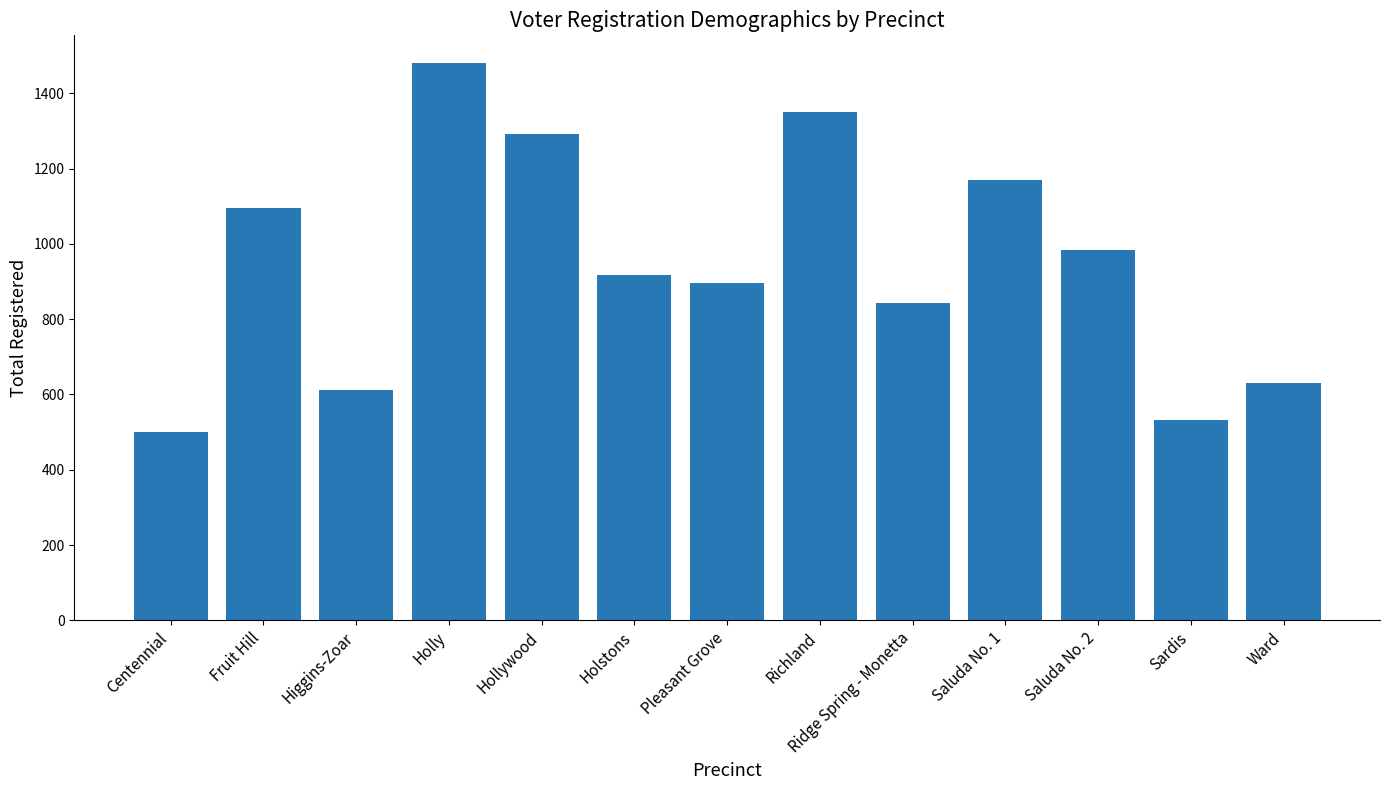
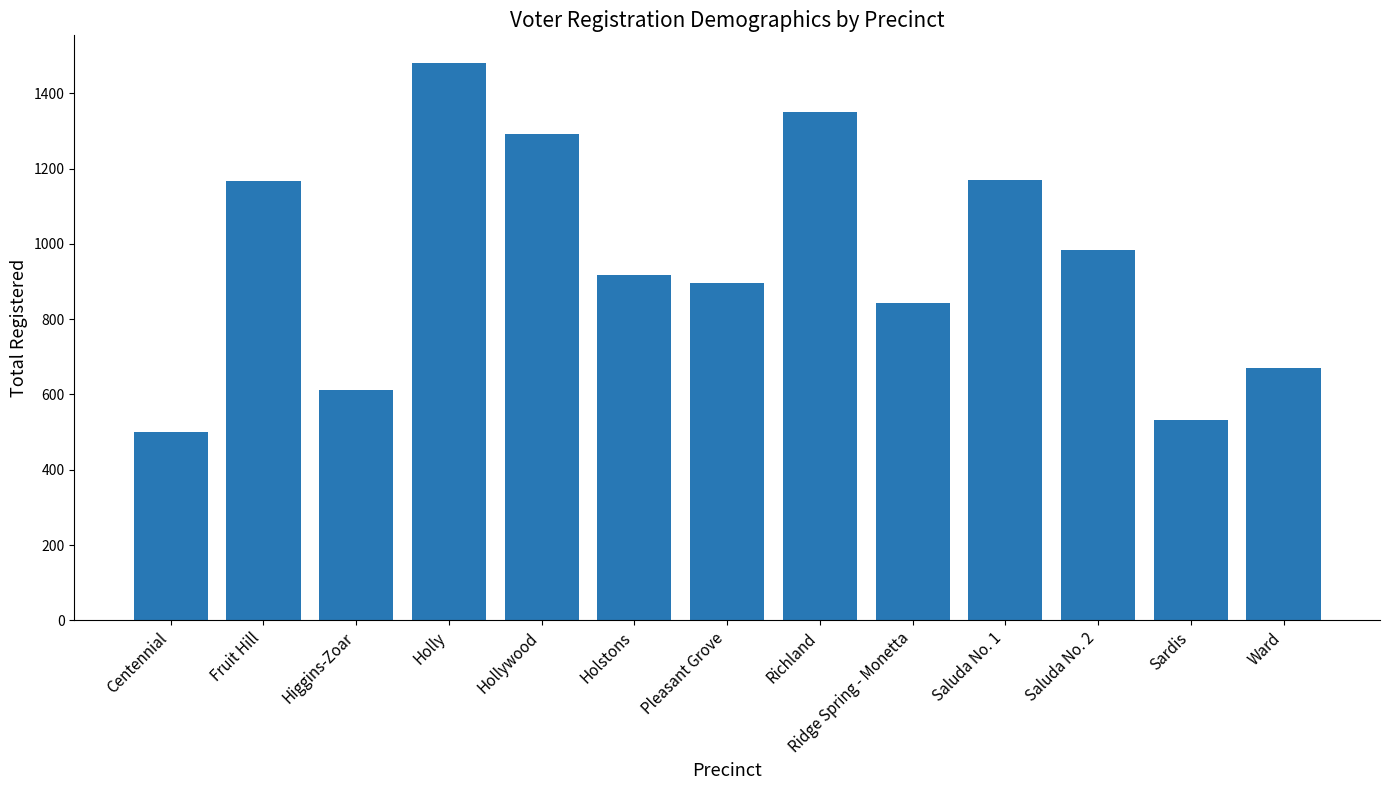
Fruit Hill: 1100 -> 1170
Ward: 630 -> 670
